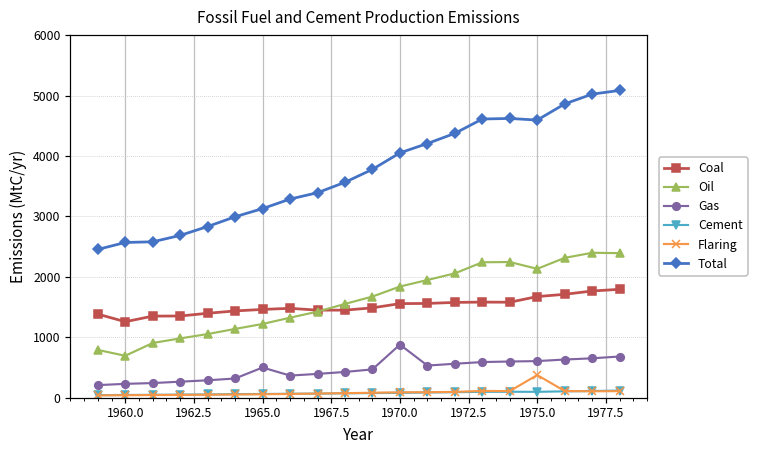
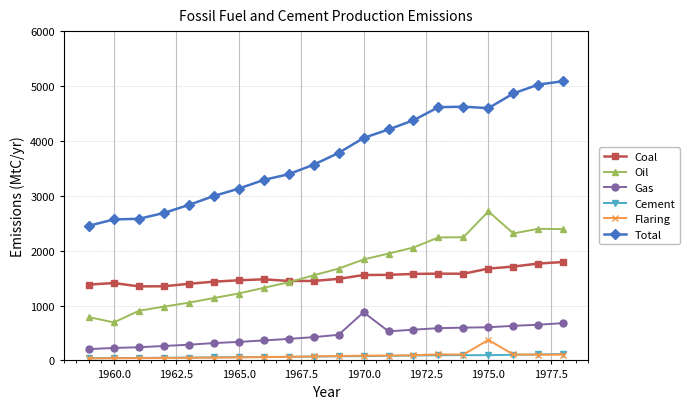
Coal, 1960.0: 1300 -> 1400
Gas, 1965.0: 500 -> 300
Oil, 1975.0: 2100 -> 2700
